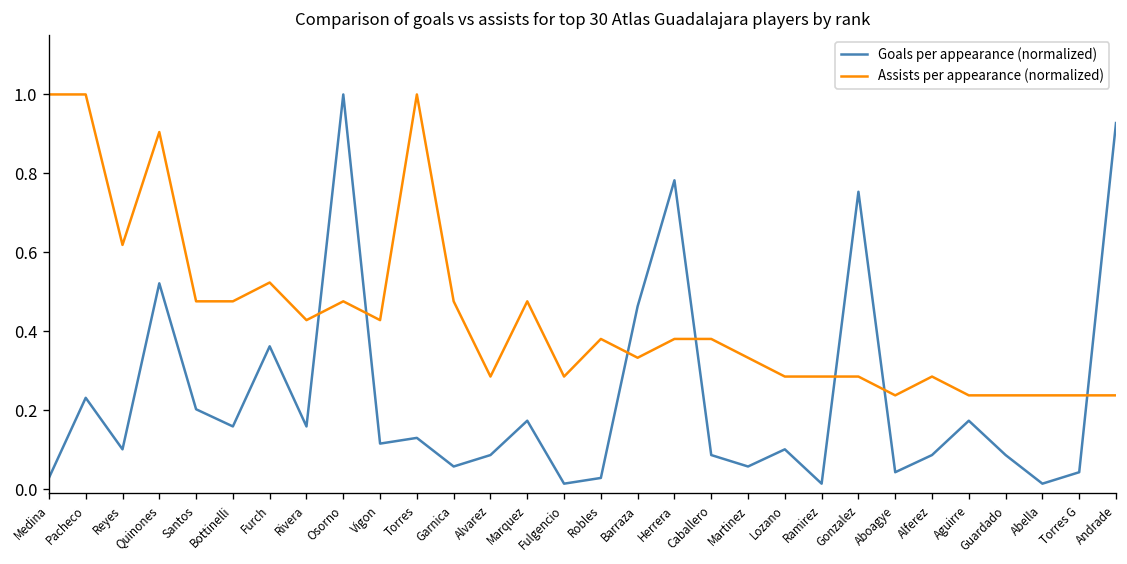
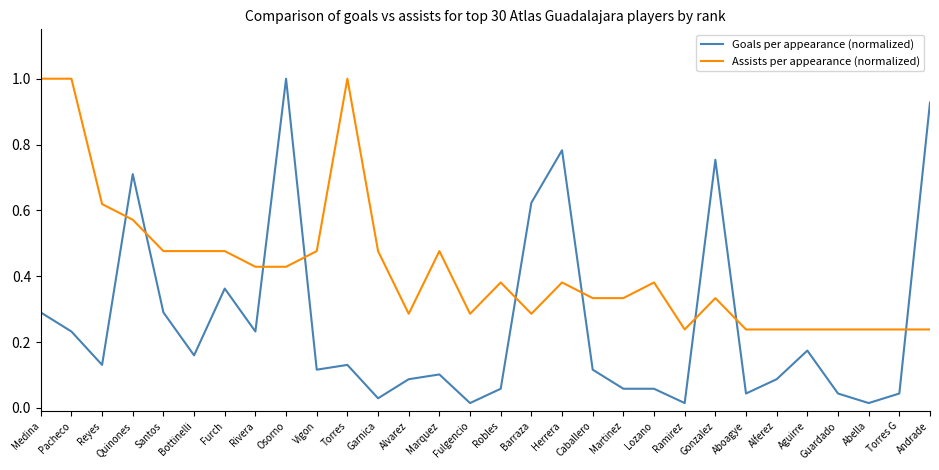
Goals per appearance (normalized), Medina: 0.03 -> 0.29
Goals per appearance (normalized), Reyes: 0.10 -> 0.13
Goals per appearance (normalized), Quinones: 0.52 -> 0.71
Assists per appearance (normalized), Quinones: 0.90 -> 0.57
Goals per appearance (normalized), Santos: 0.20 -> 0.29
Assists per appearance (normalized), Furch: 0.52 -> 0.48
Goals per appearance (normalized), Rivera: 0.16 -> 0.23
Assists per appearance (normalized), Osorno: 0.48 -> 0.43
Assists per appearance (normalized), Vigon: 0.43 -> 0.48
Goals per appearance (normalized), Garnica: 0.06 -> 0.03
Goals per appearance (normalized), Marquez: 0.17 -> 0.10
Goals per appearance (normalized), Robles: 0.03 -> 0.06
Goals per appearance (normalized), Barraza: 0.46 -> 0.62
Assists per appearance (normalized), Barraza: 0.33 -> 0.29
Goals per appearance (normalized), Caballero: 0.09 -> 0.12
Assists per appearance (normalized), Caballero: 0.38 -> 0.33
Goals per appearance (normalized), Lozano: 0.10 -> 0.06
Assists per appearance (normalized), Lozano: 0.29 -> 0.38
Assists per appearance (normalized), Ramirez: 0.29 -> 0.24
Assists per appearance (normalized), Gonzalez: 0.29 -> 0.33
Assists per appearance (normalized), Alferez: 0.29 -> 0.24
Goals per appearance (normalized), Guardado: 0.09 -> 0.04
